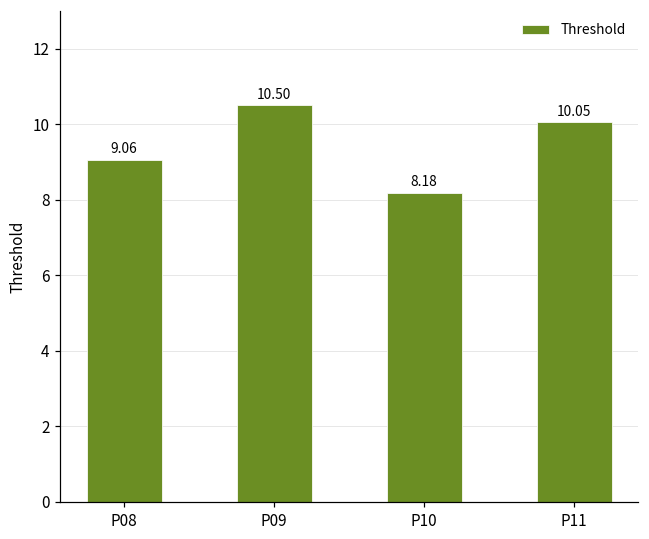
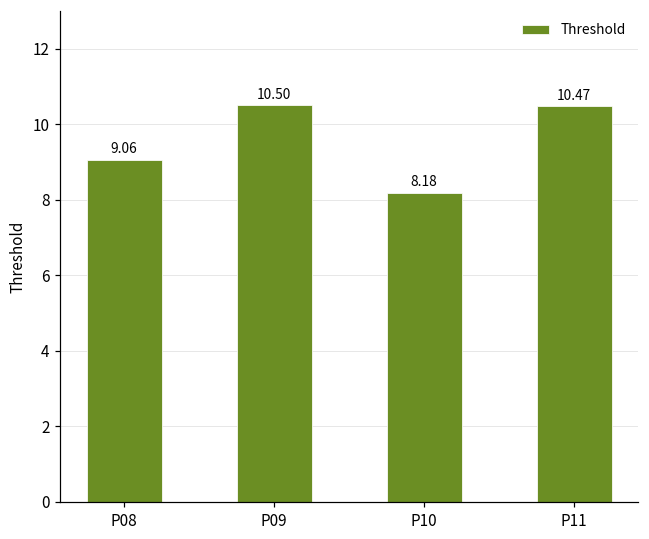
P11: 10.05 -> 10.47
